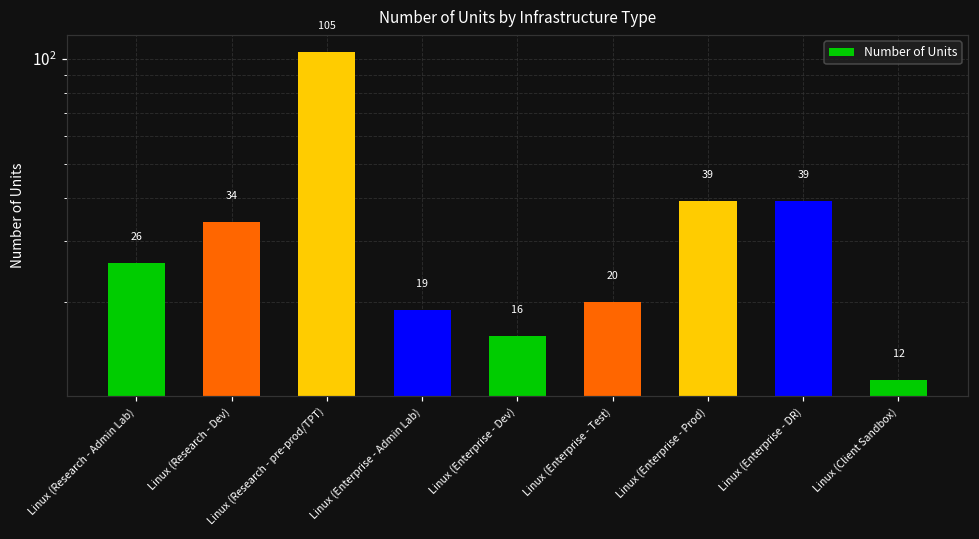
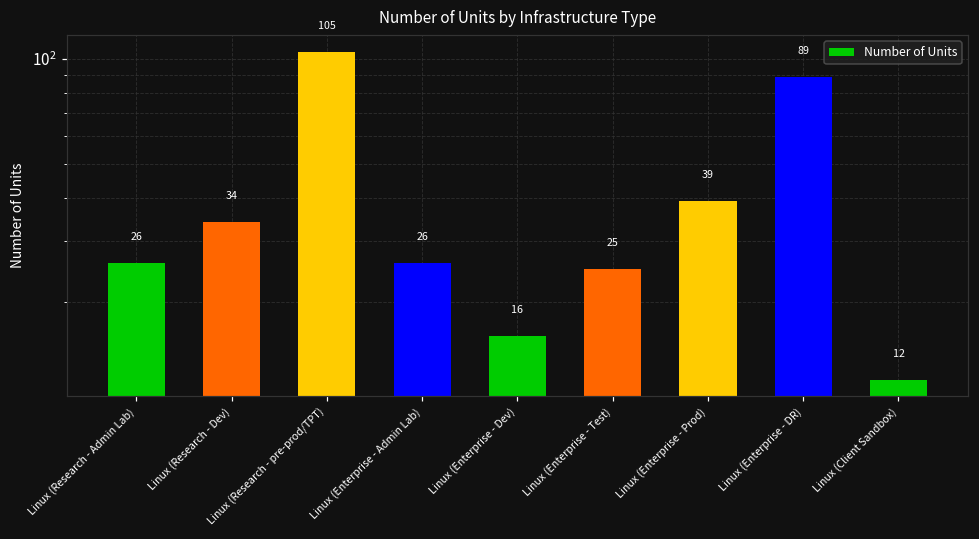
Linux (Enterprise - Admin Lab): 19 -> 26
Linux (Enterprise - Test): 20 -> 25
Linux (Enterprise - DR): 39 -> 89
